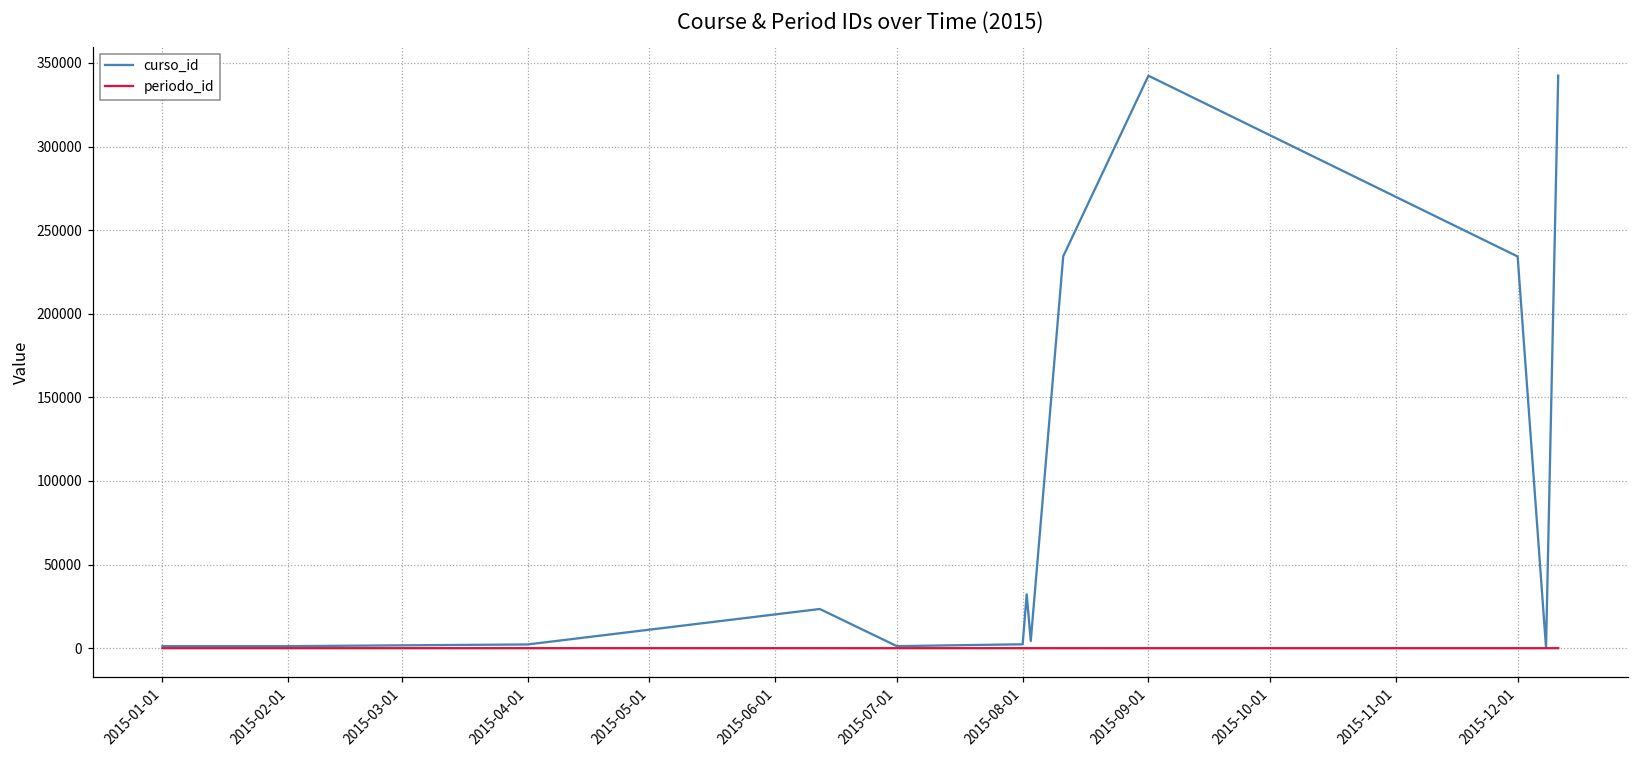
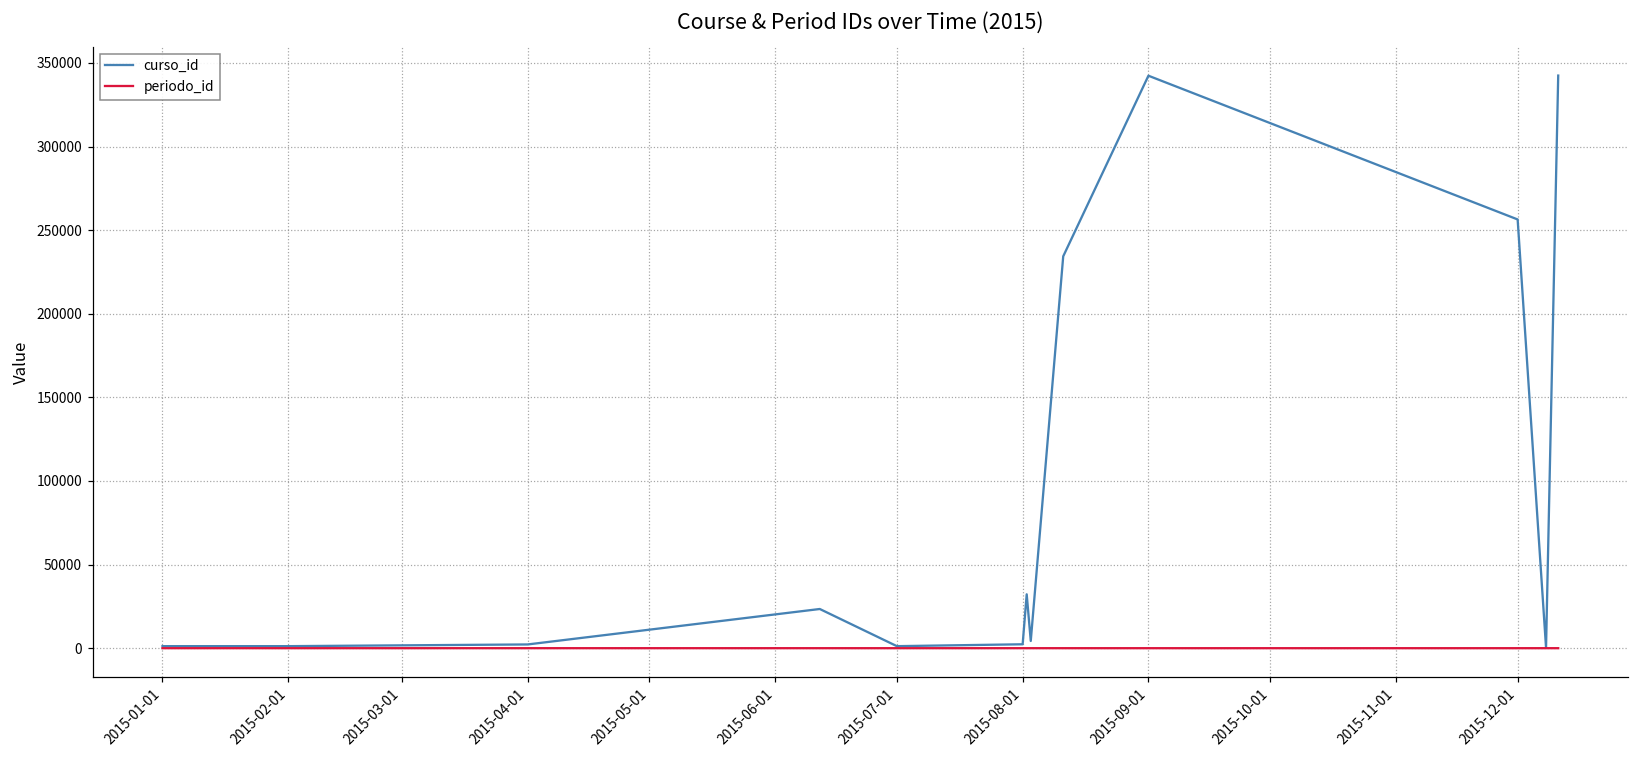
curso_id, 2015-12-01: 234000 -> 256000
